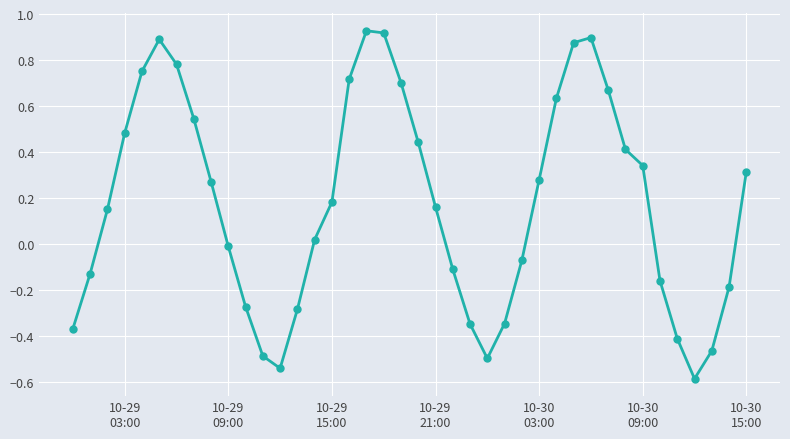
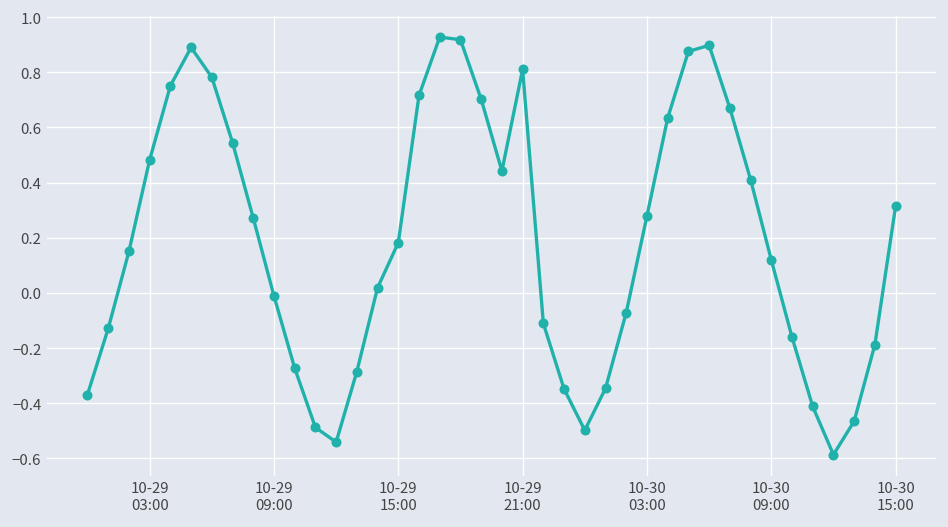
10-29 21:00: 0.16 -> 0.81
10-30 09:00: 0.34 -> 0.12
